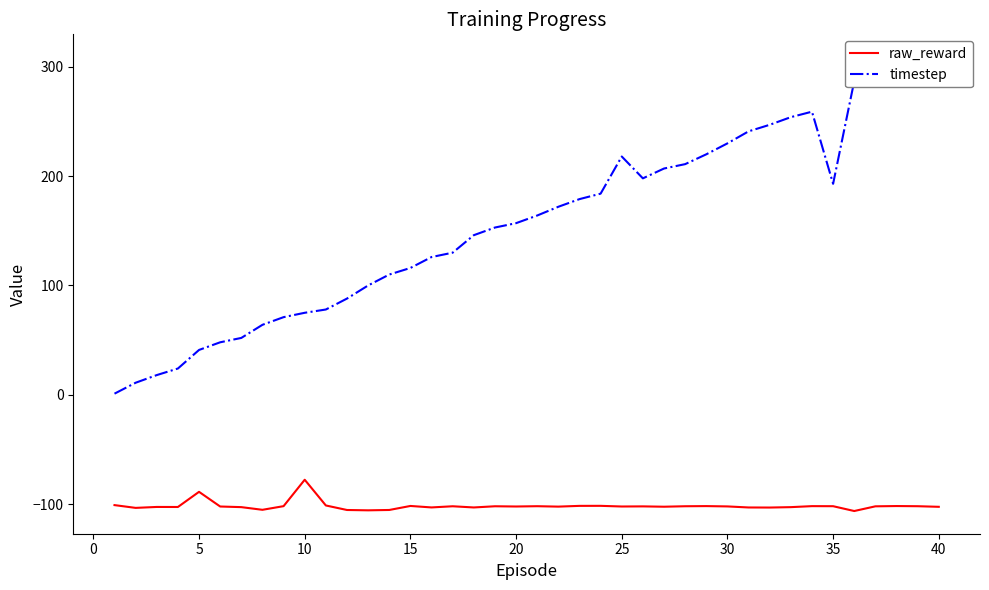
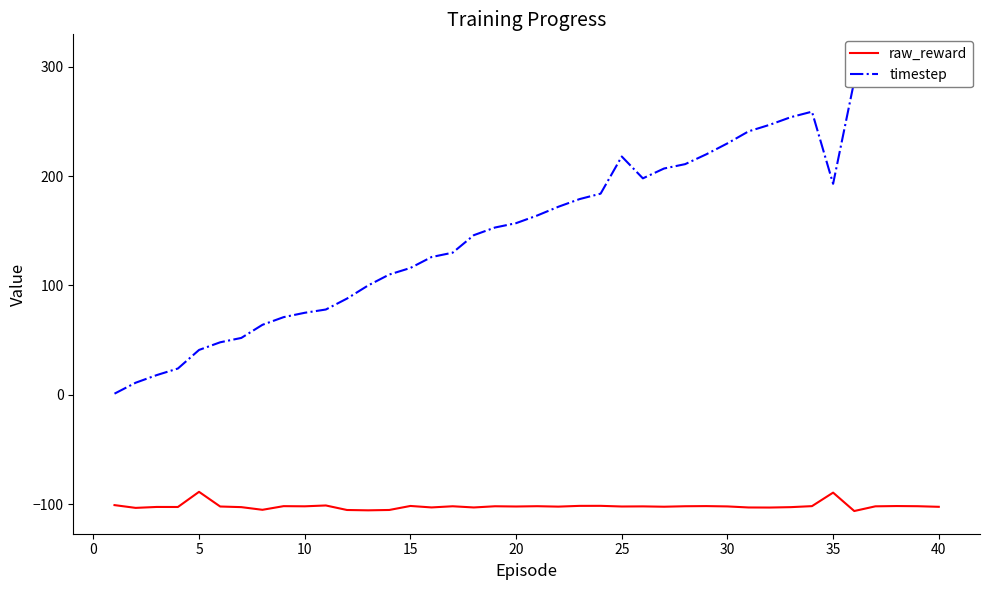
raw_reward, 10: -78 -> -102
raw_reward, 35: -102 -> -90
